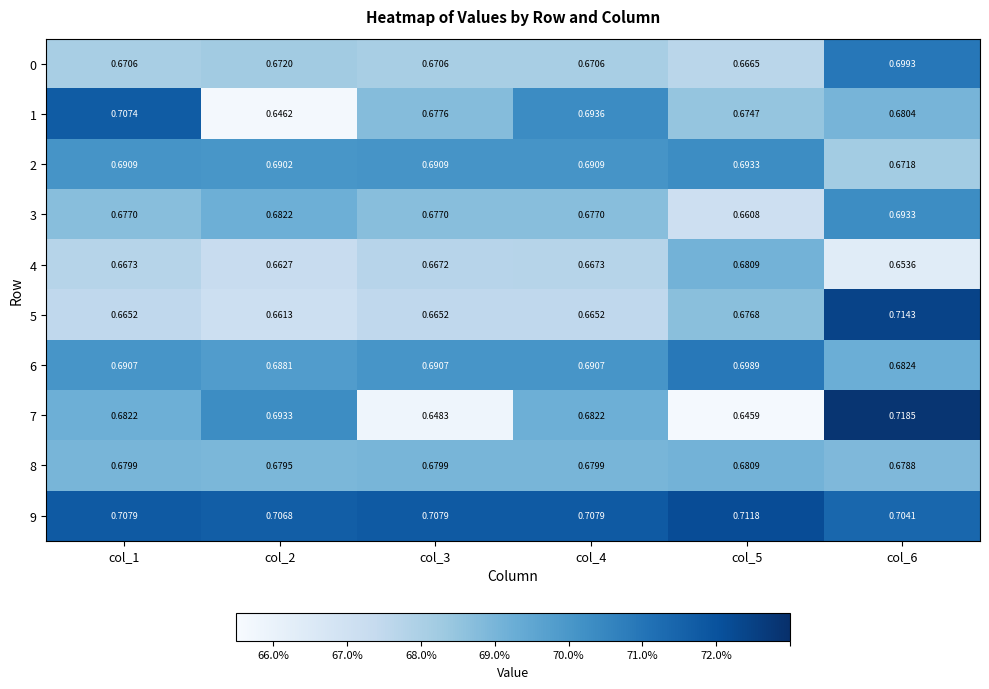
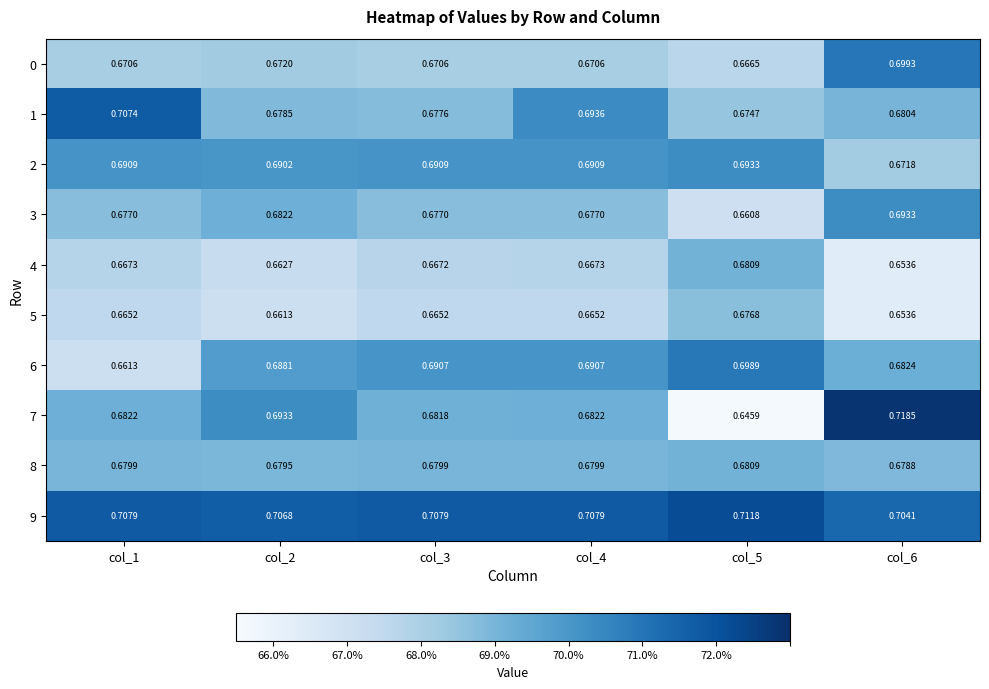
1, col_2: 0.6462 -> 0.6785
5, col_6: 0.7143 -> 0.6536
6, col_1: 0.6907 -> 0.6613
7, col_3: 0.6483 -> 0.6818
